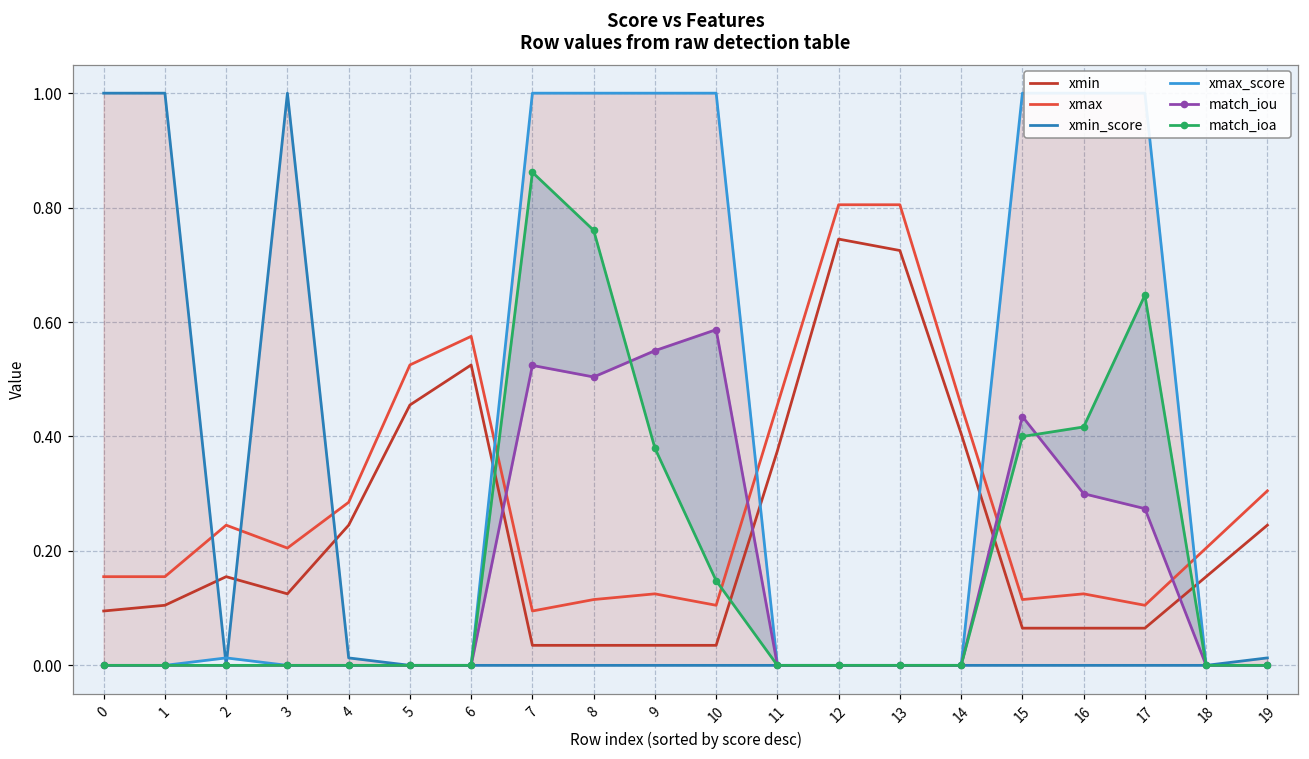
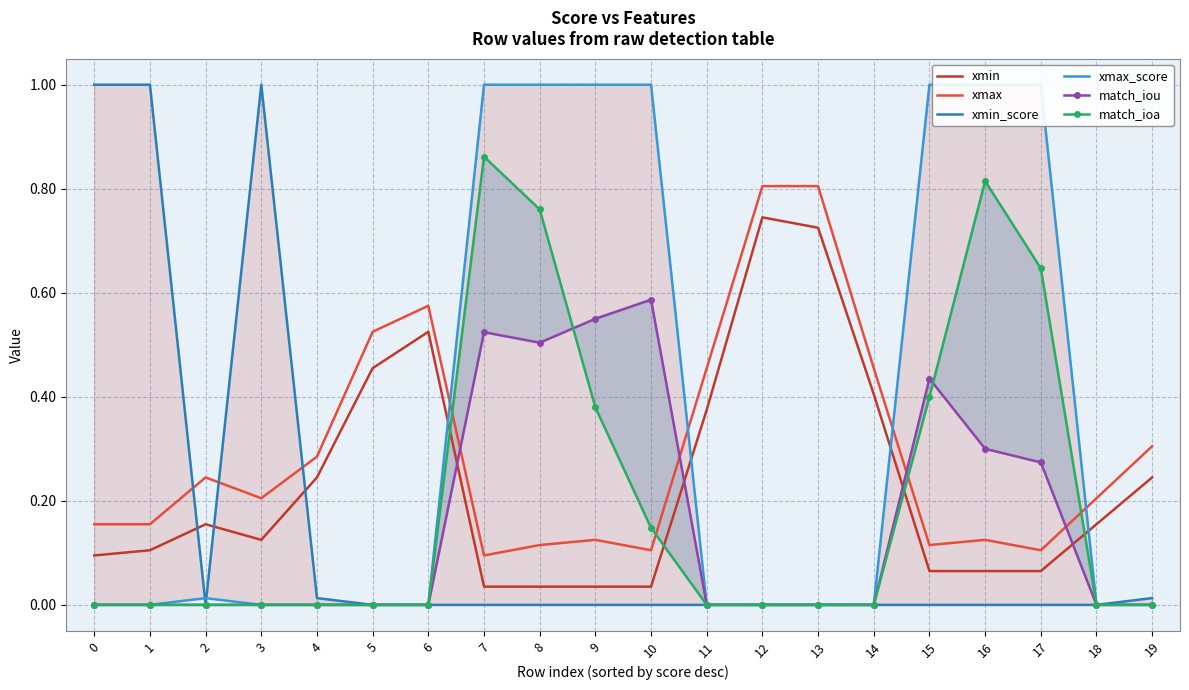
match_ioa, 16: 0.42 -> 0.81
